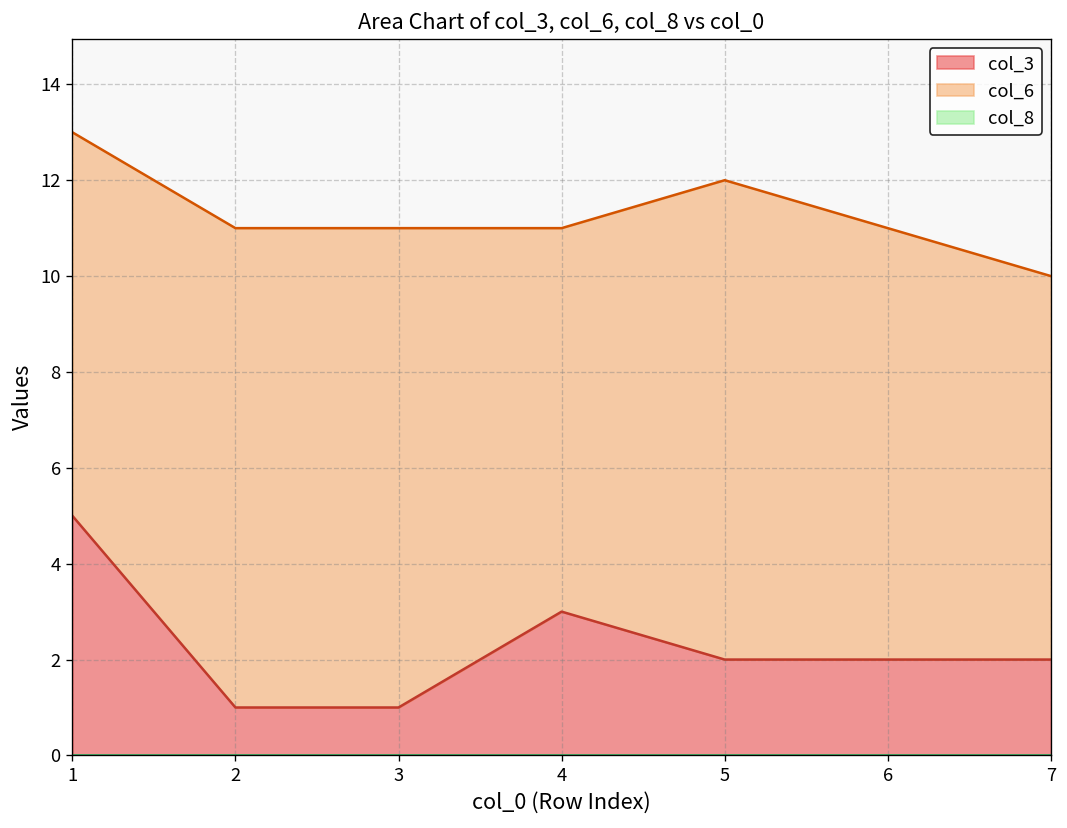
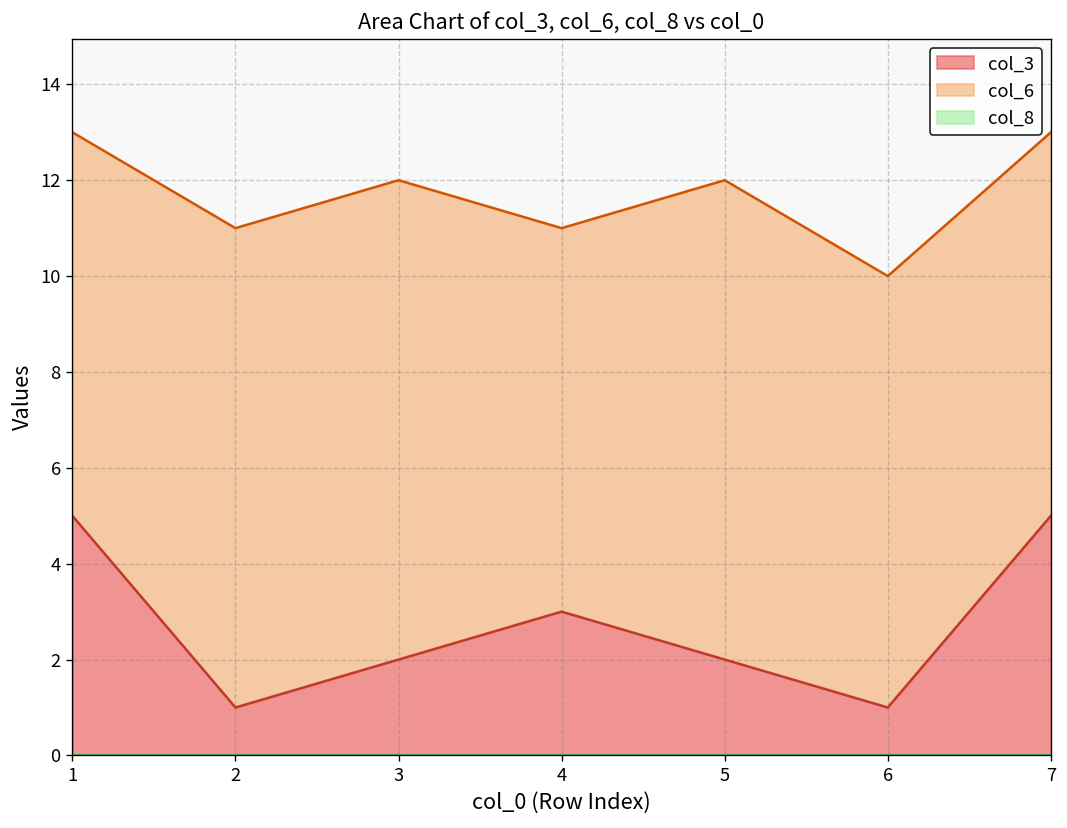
col_3, 3: 1 -> 2
col_3, 6: 2 -> 1
col_3, 7: 2 -> 5
